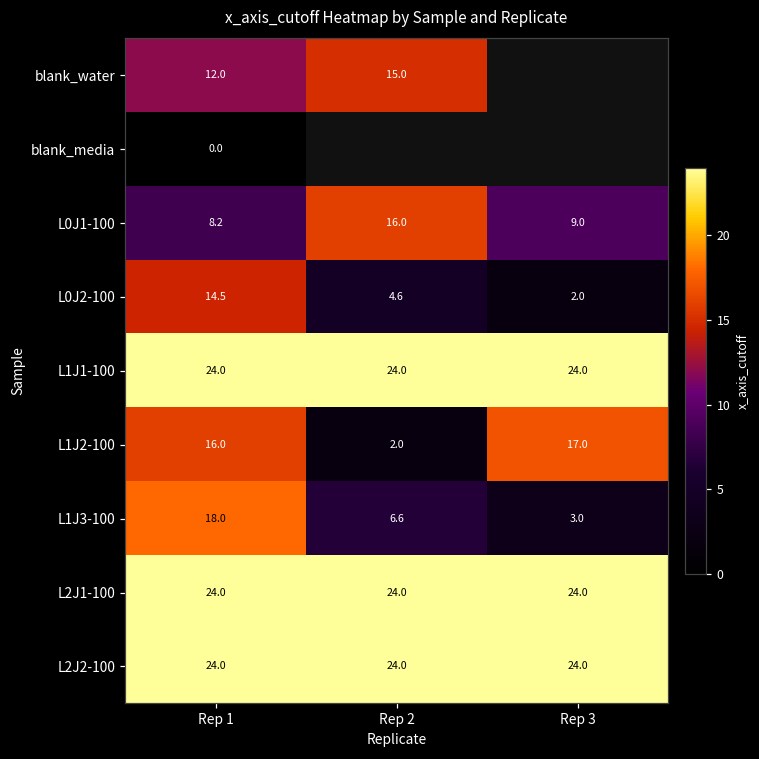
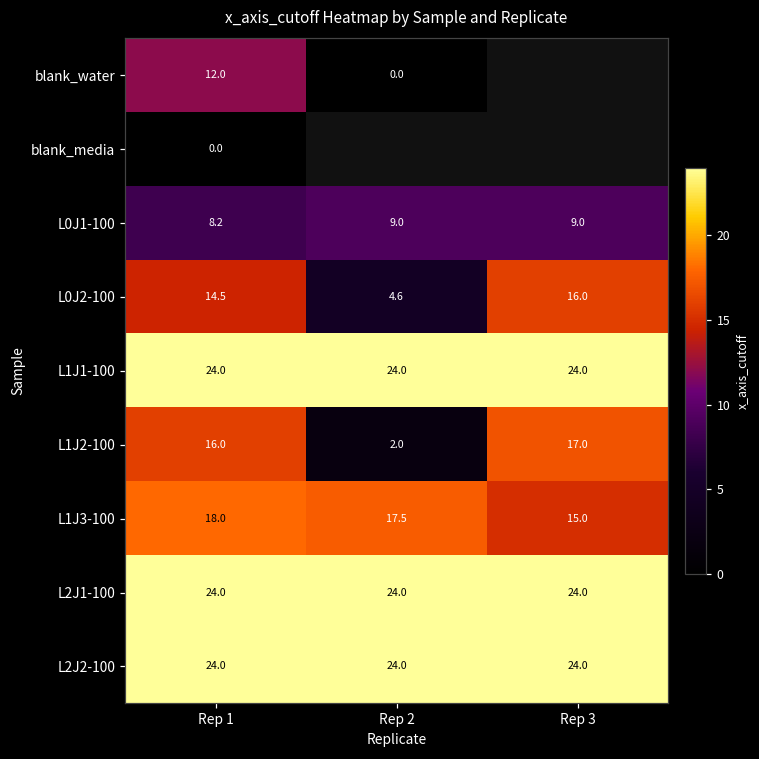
blank_water, Rep 2: 15.0 -> 0.0
L0J1-100, Rep 2: 16.0 -> 9.0
L0J2-100, Rep 3: 2.0 -> 16.0
L1J3-100, Rep 2: 6.6 -> 17.5
L1J3-100, Rep 3: 3.0 -> 15.0
